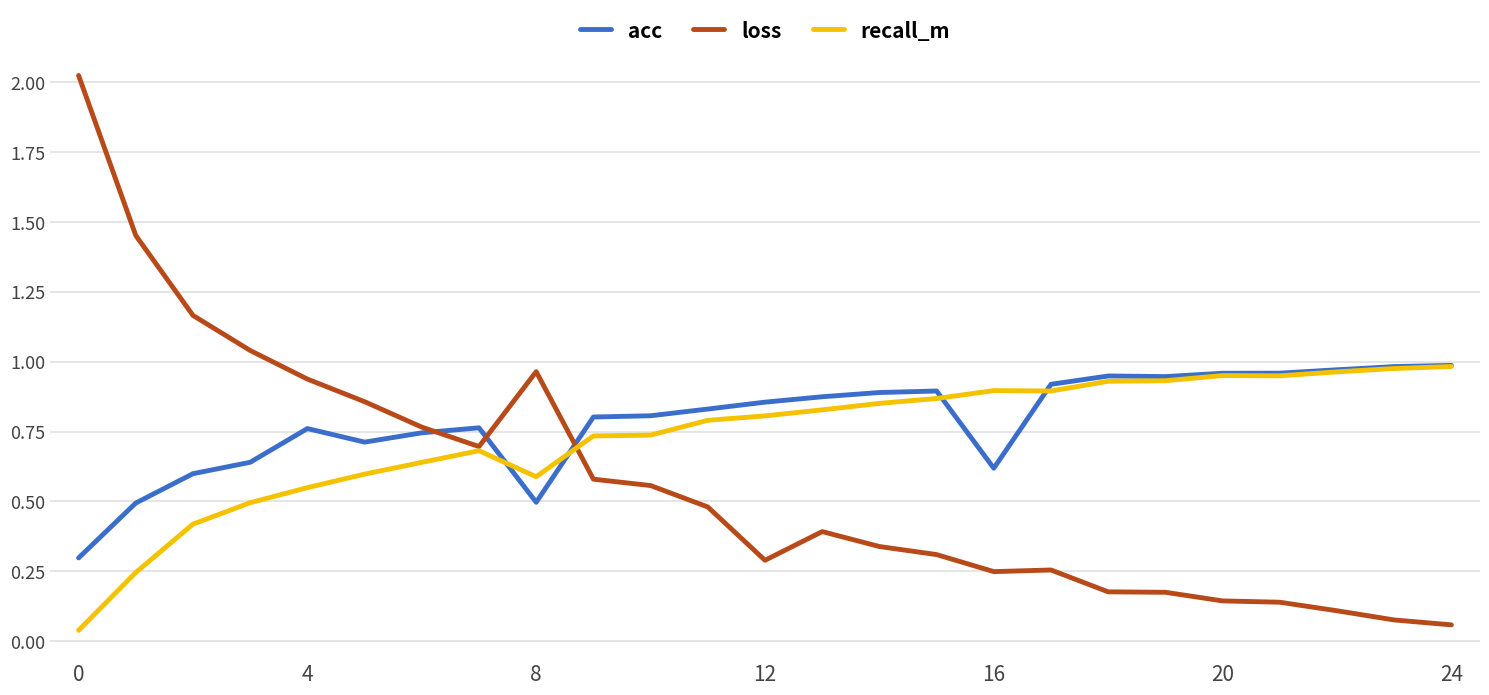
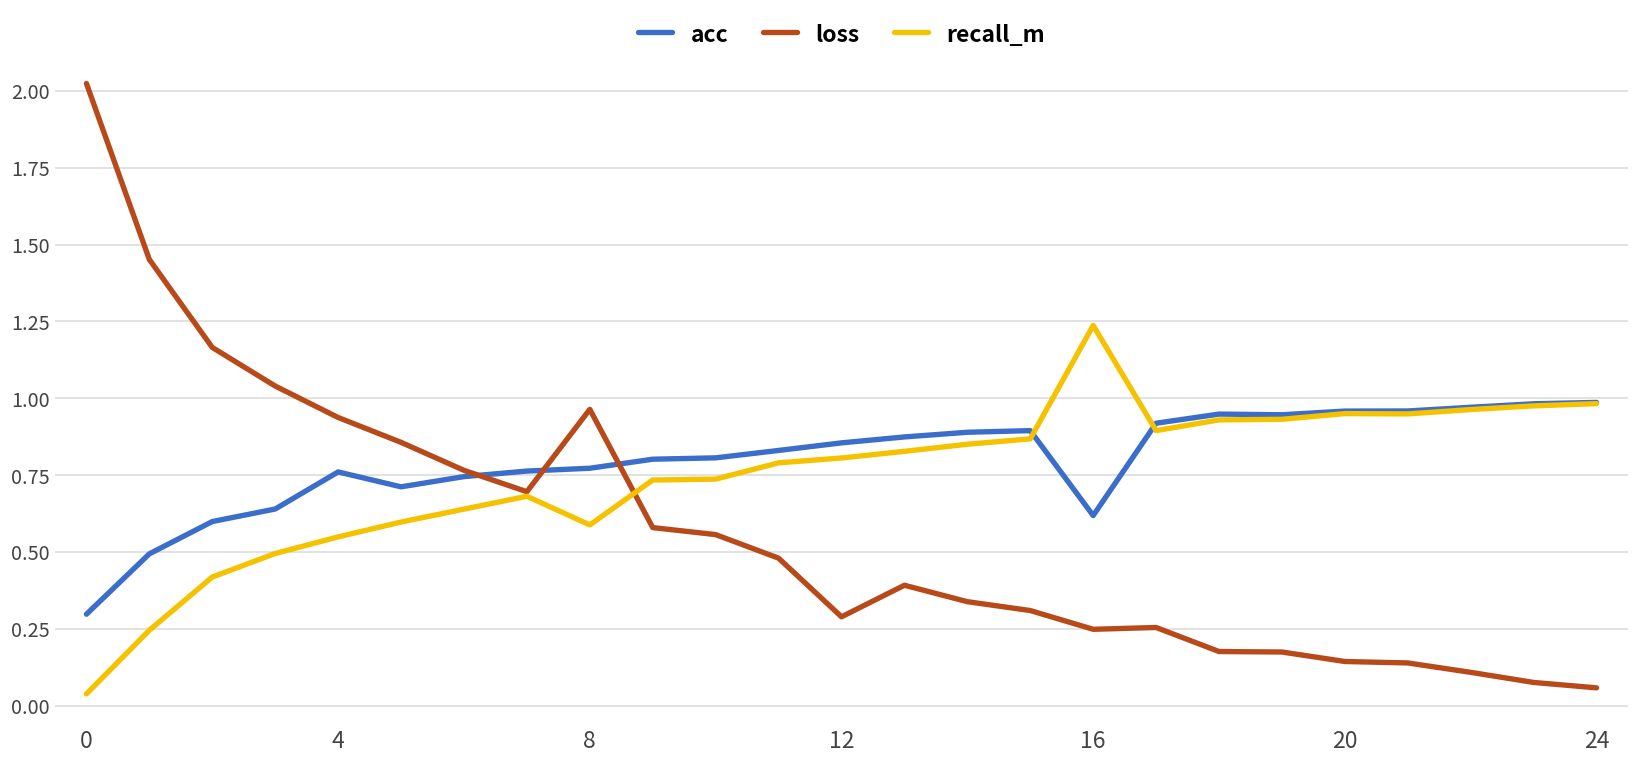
acc, 8: 0.50 -> 0.77
recall_m, 16: 0.90 -> 1.24
